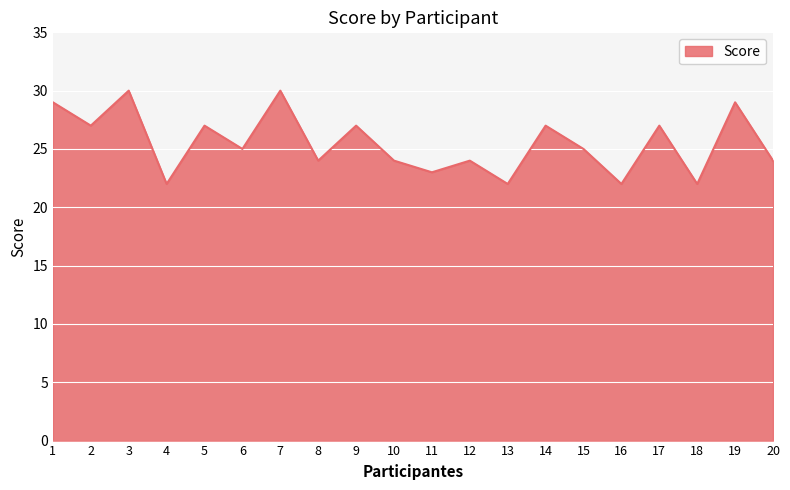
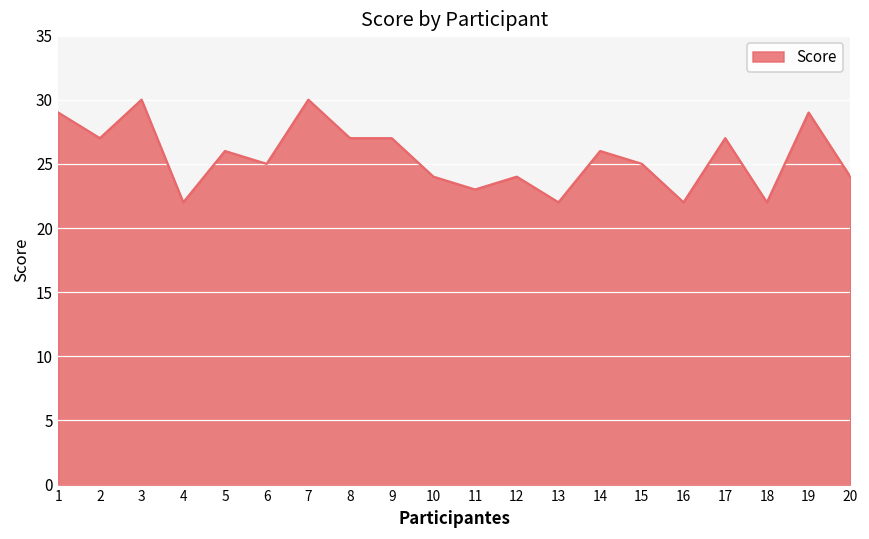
5: 27 -> 26
8: 24 -> 27
14: 27 -> 26
